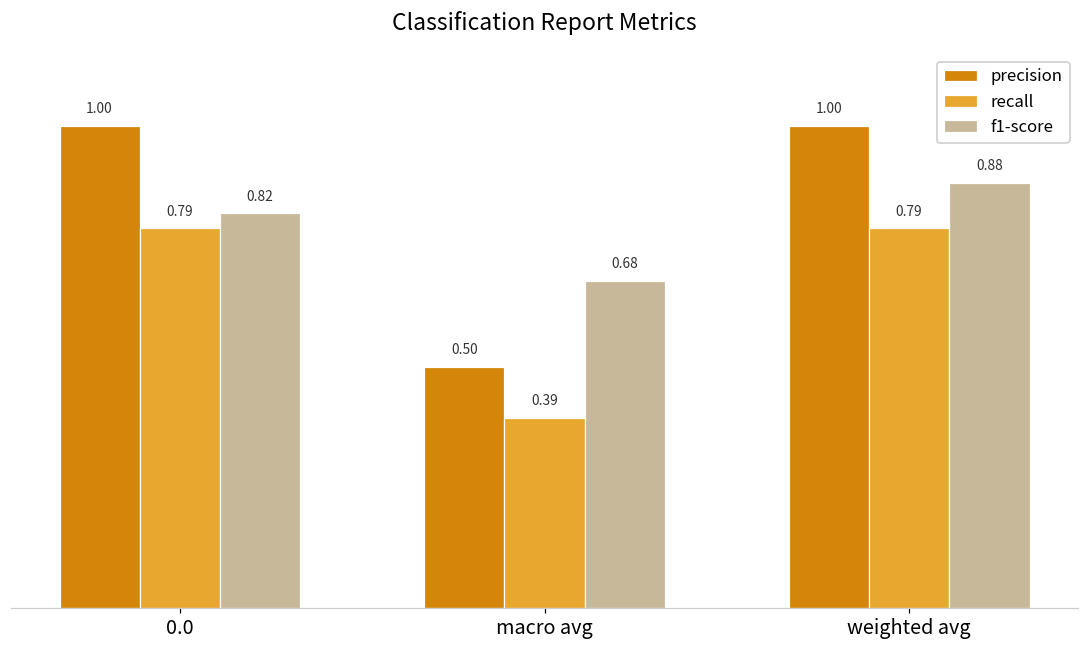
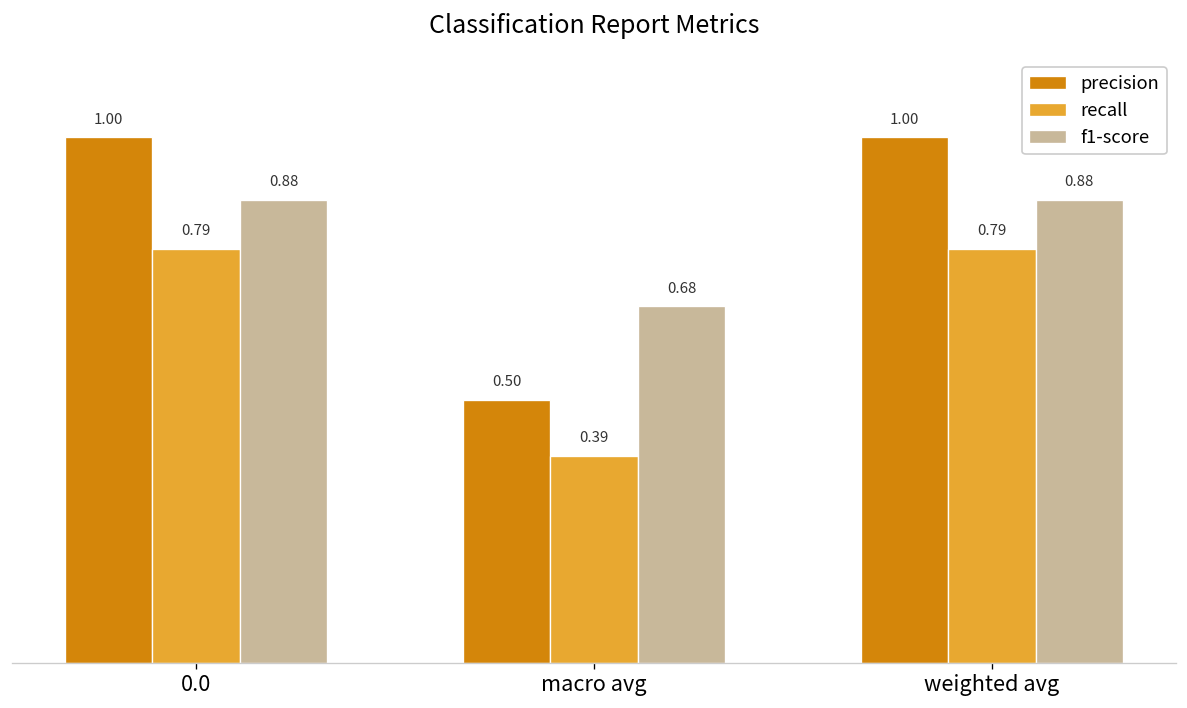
f1-score, 0.0: 0.82 -> 0.88
